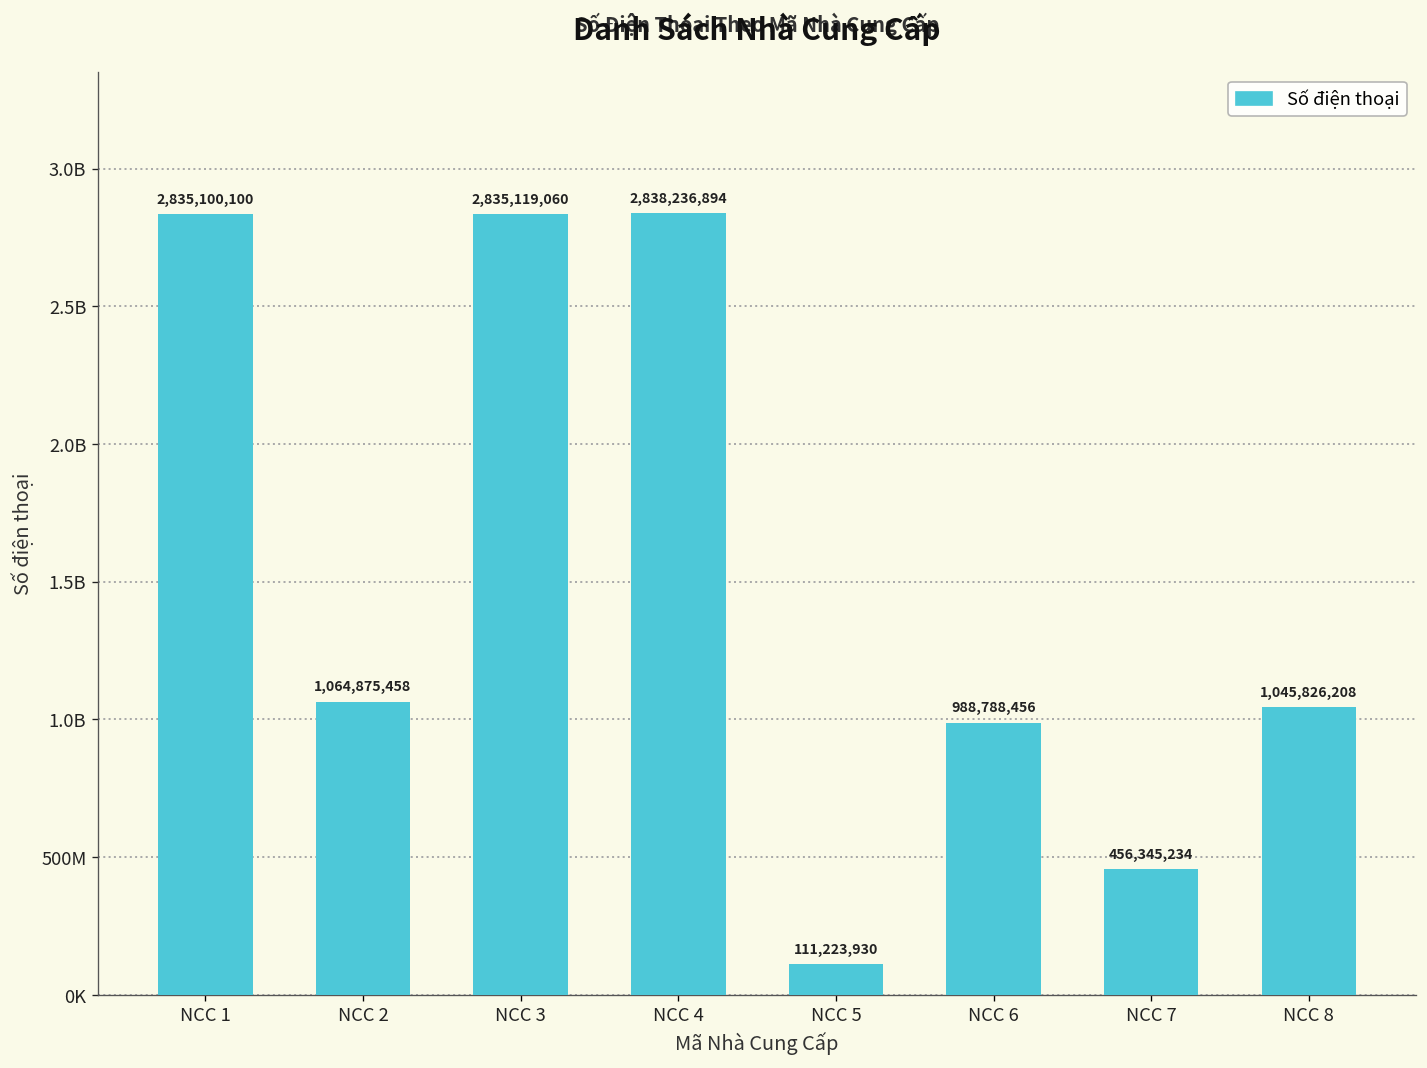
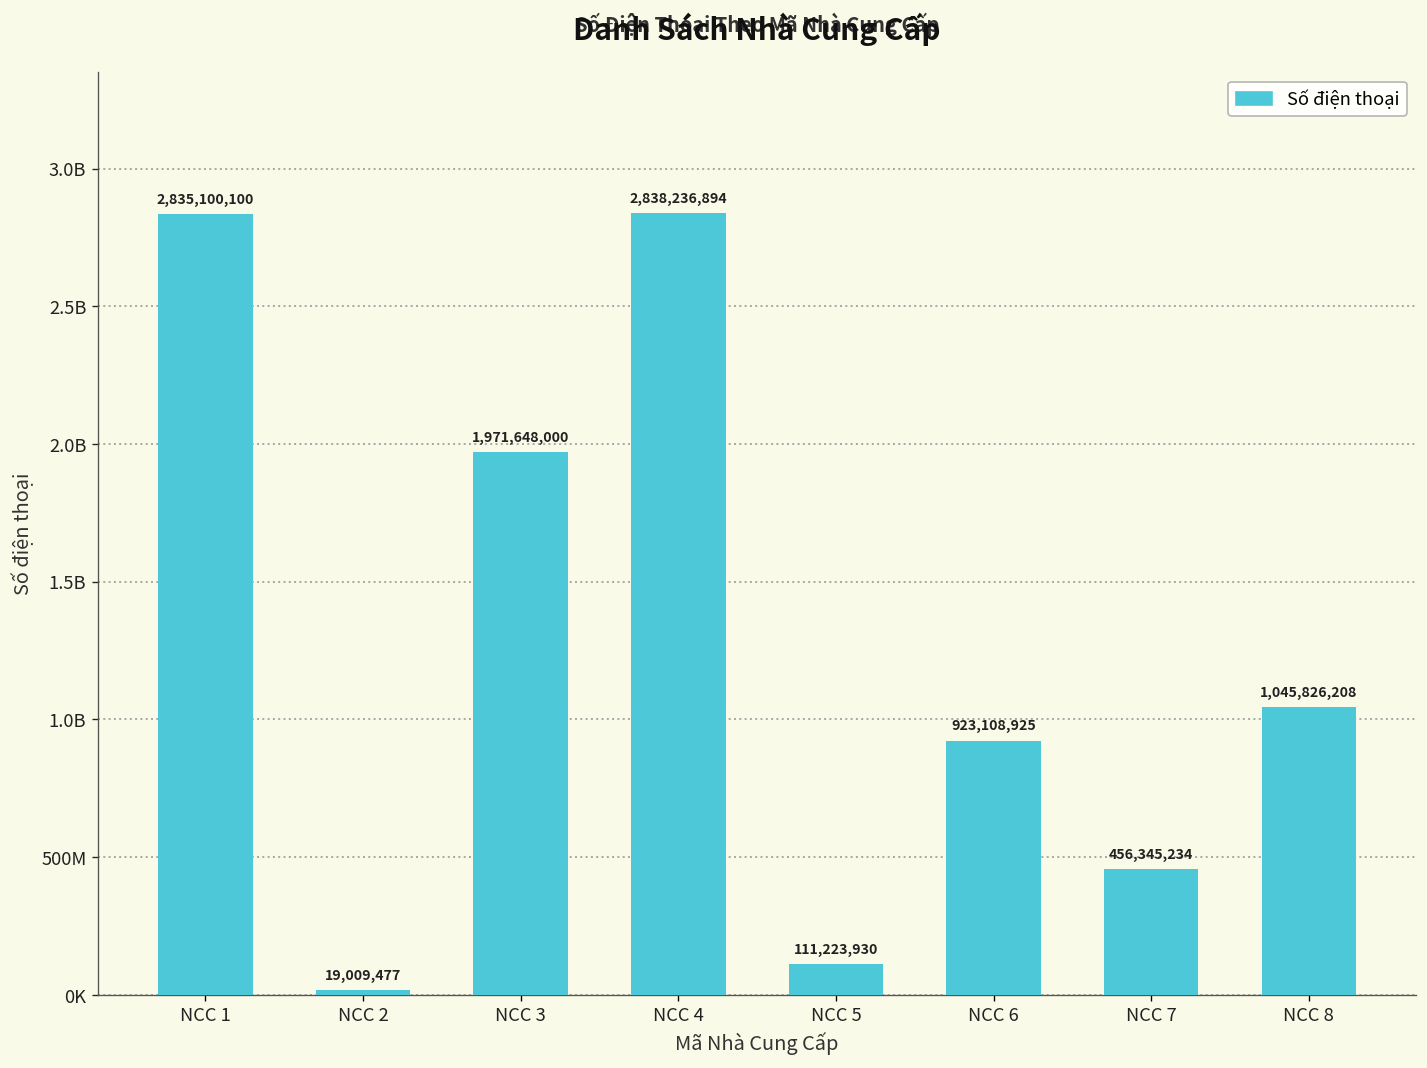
NCC 2: 1,064,875,458 -> 19,009,477
NCC 3: 2,835,119,060 -> 1,971,648,000
NCC 6: 988,788,456 -> 923,108,925
